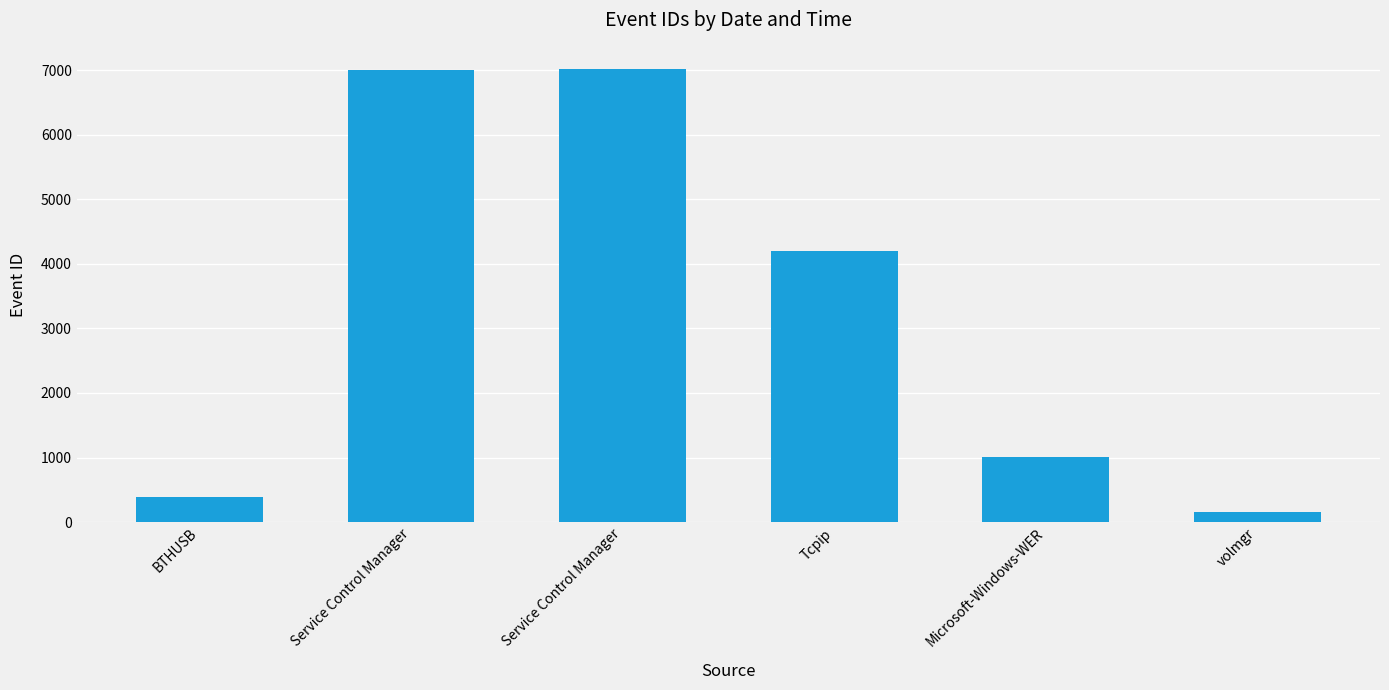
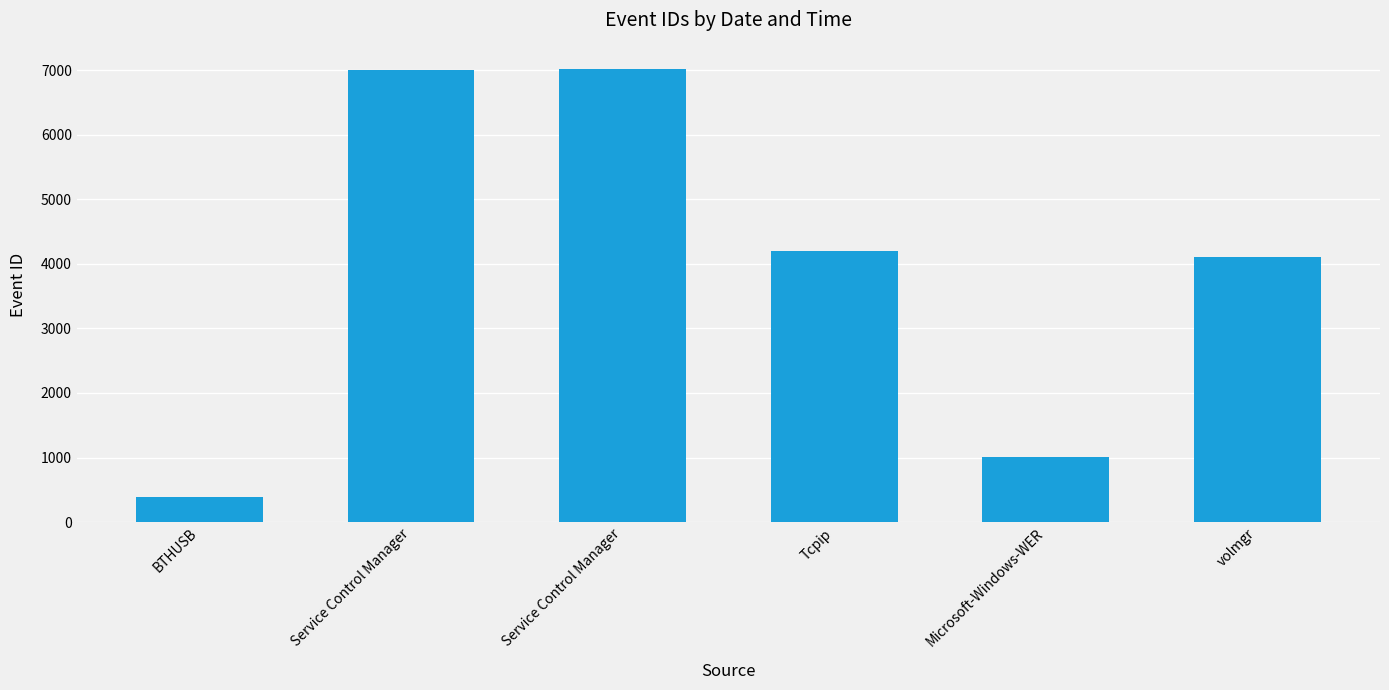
volmgr: 200 -> 4100
